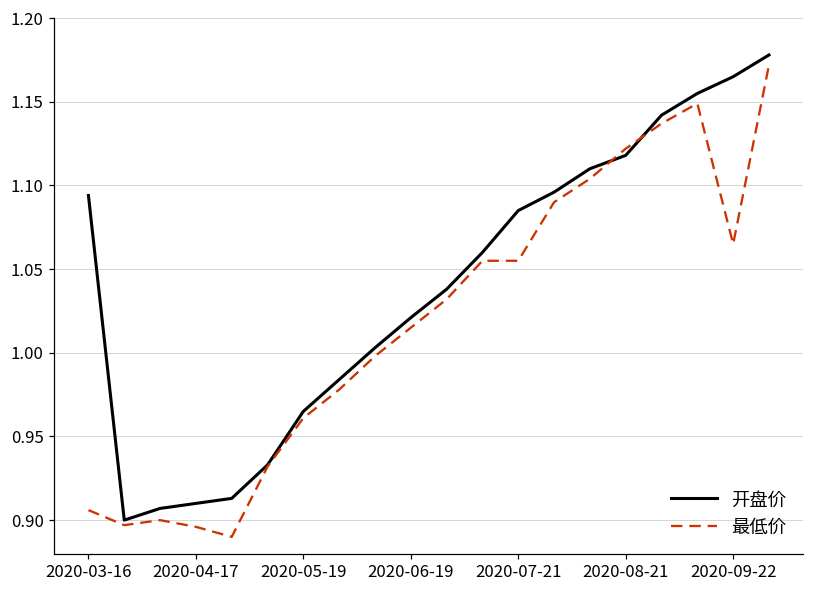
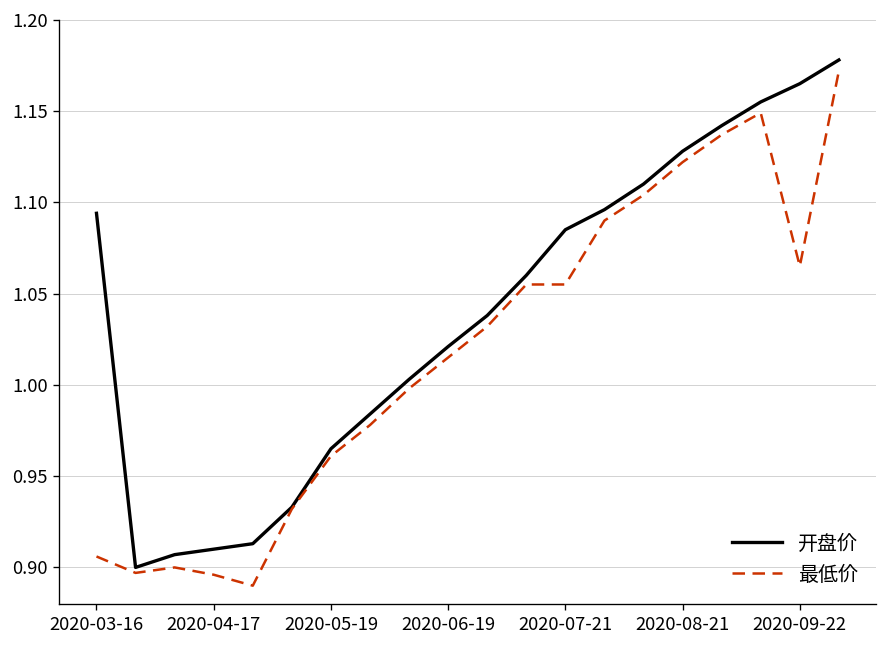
开盘价, 2020-08-21: 1.118 -> 1.128
